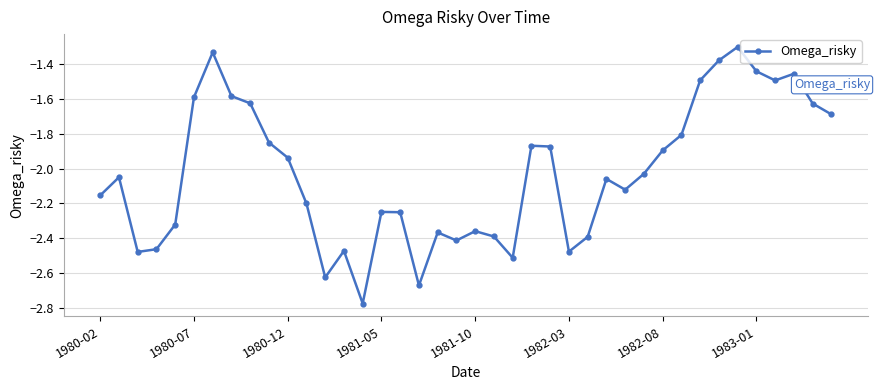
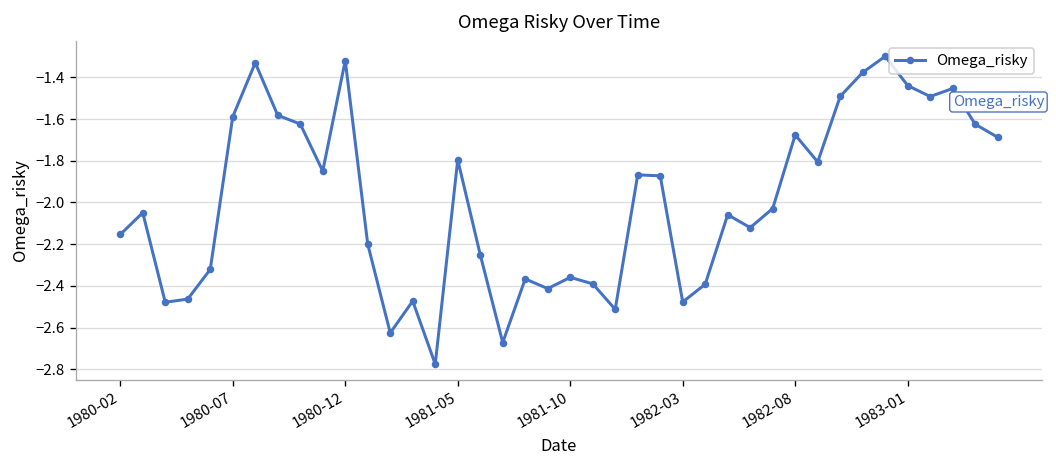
1980-12: -1.94 -> -1.32
1981-05: -2.25 -> -1.80
1982-08: -1.89 -> -1.68
